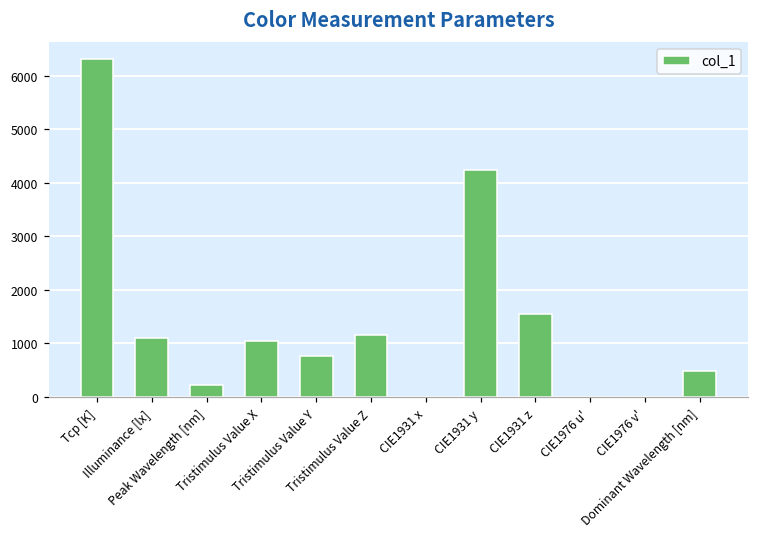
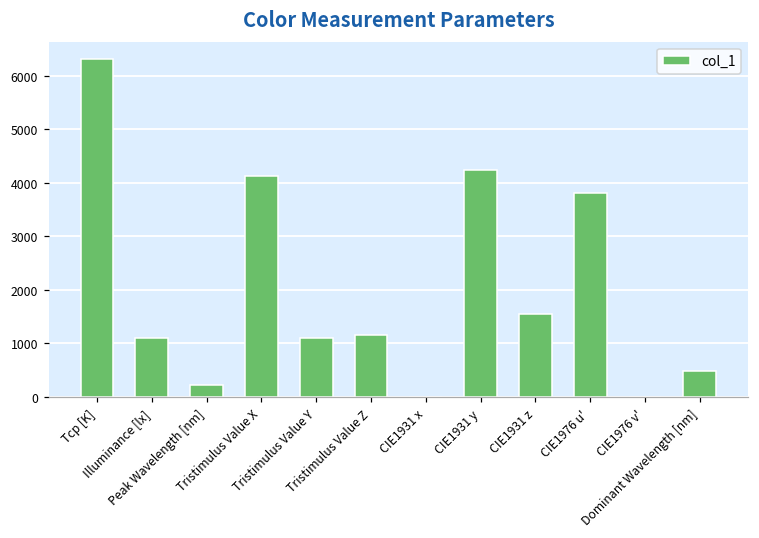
Tristimulus Value X: 1000 -> 4100
Tristimulus Value Y: 800 -> 1100
CIE1976 u': 0 -> 3800
